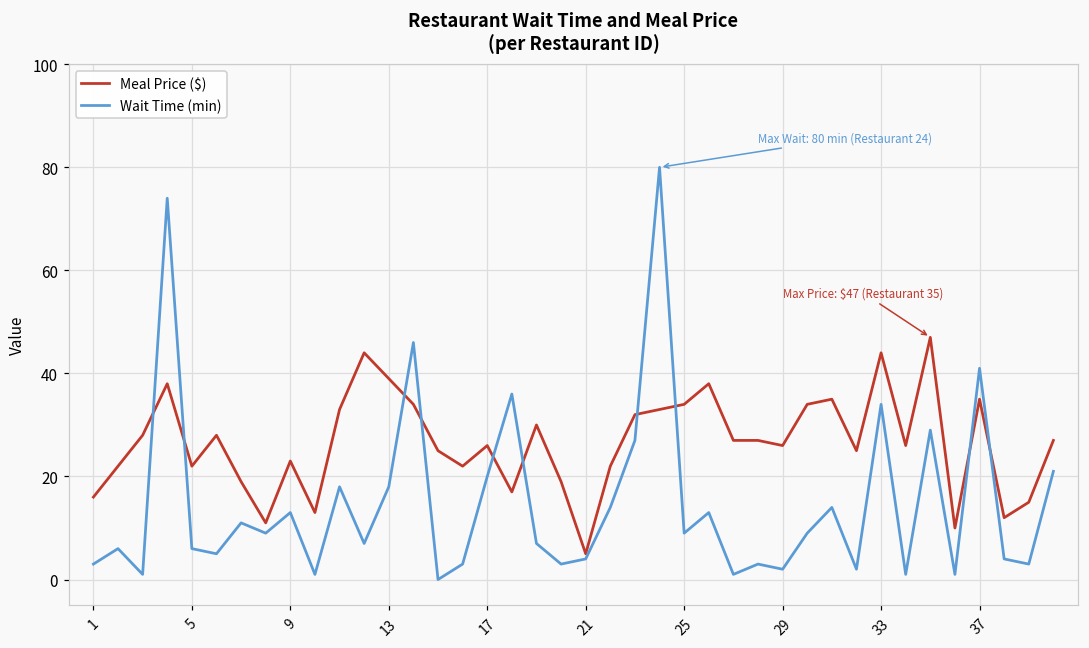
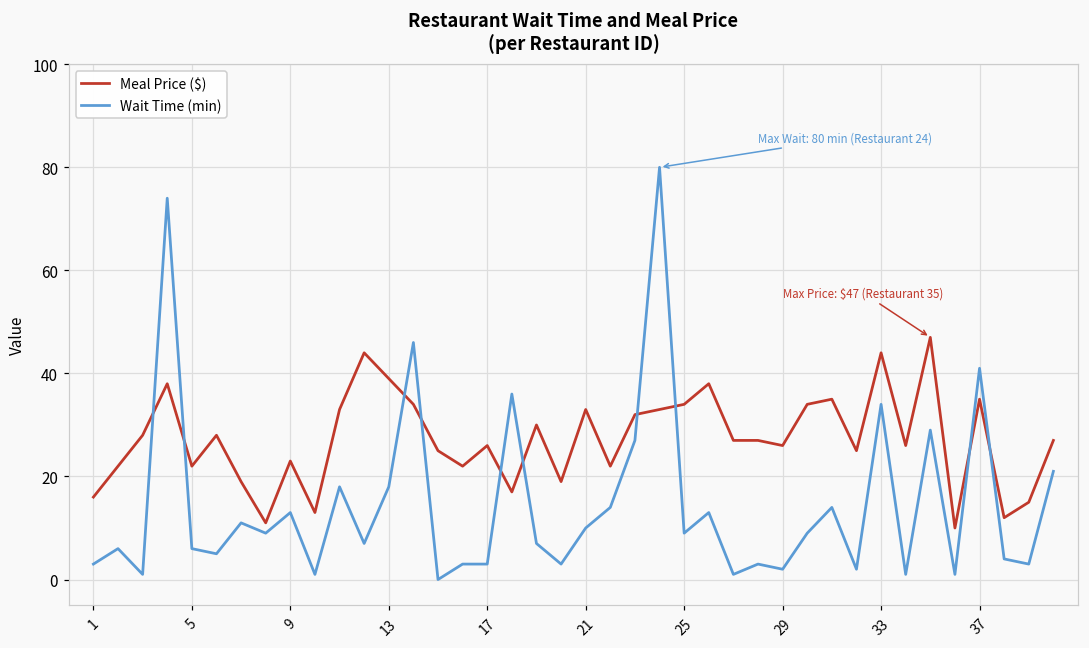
Wait Time (min), 17: 20 -> 3
Meal Price ($), 21: 5 -> 33
Wait Time (min), 21: 4 -> 10
